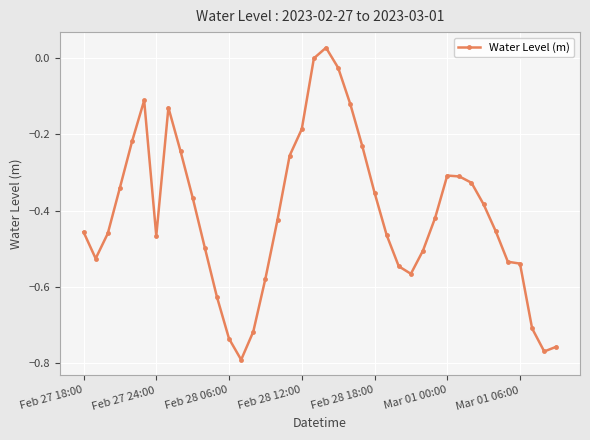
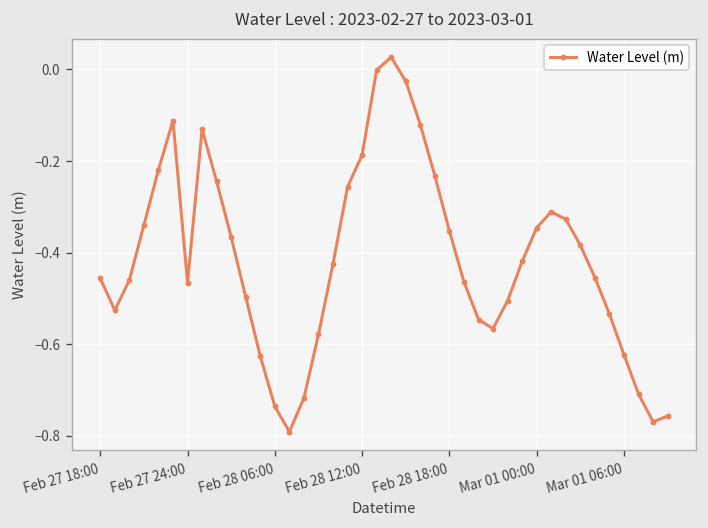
Mar 01 00:00: -0.31 -> -0.35
Mar 01 06:00: -0.54 -> -0.62
